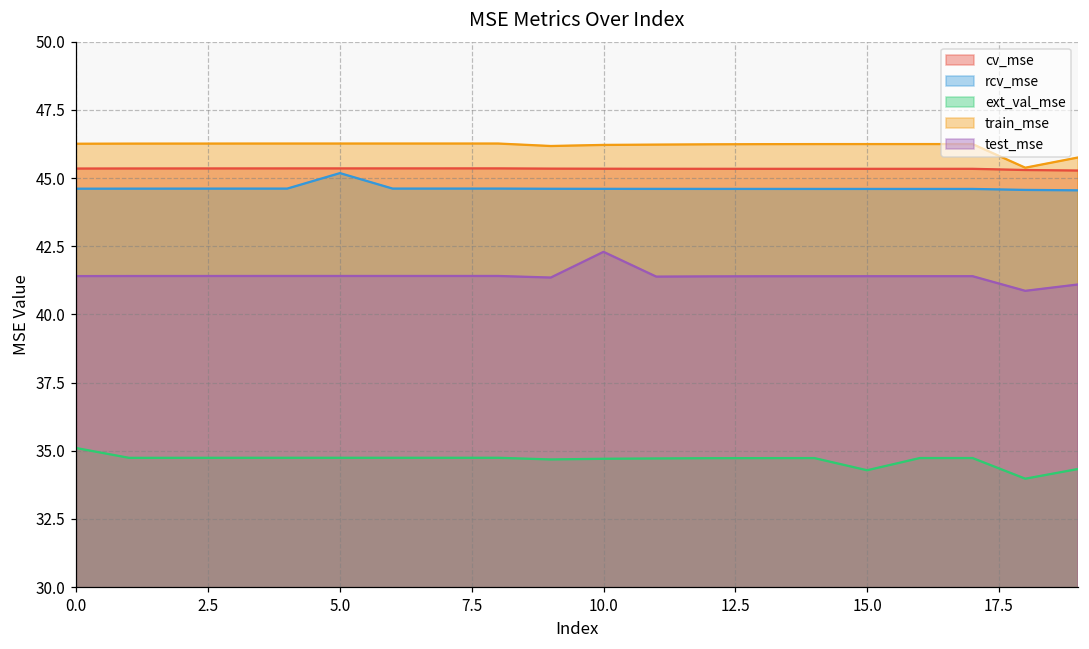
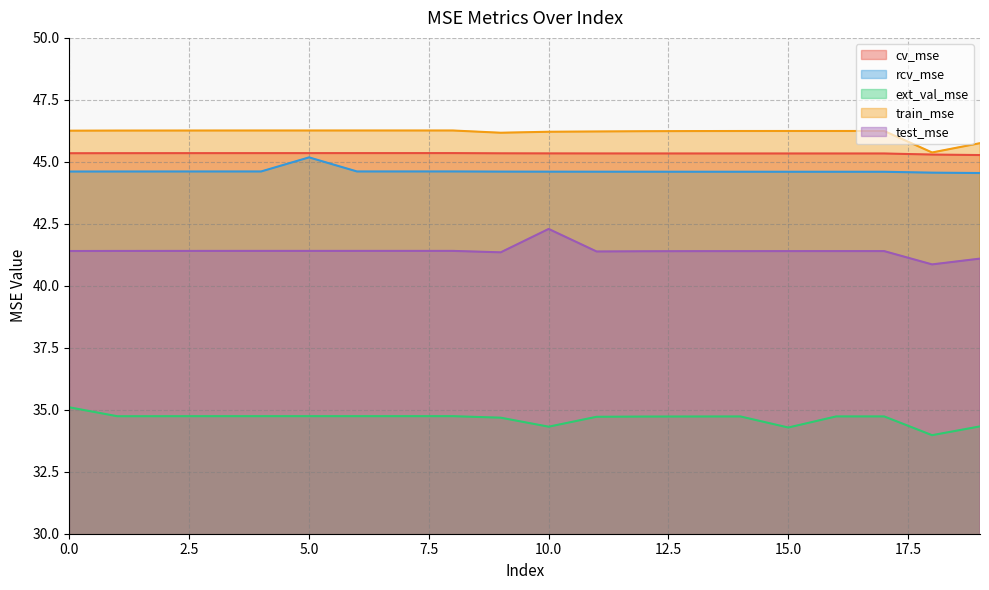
ext_val_mse, 10.0: 34.7 -> 34.3
